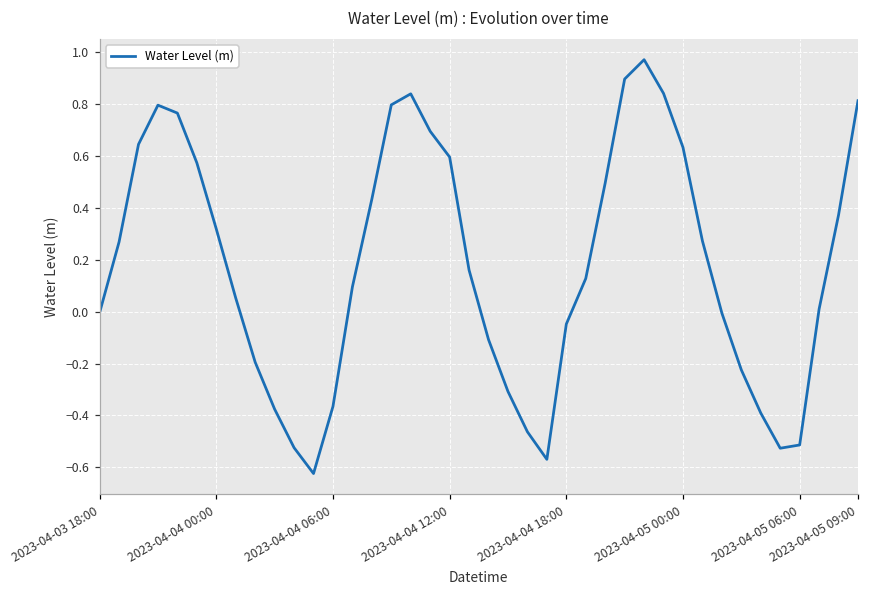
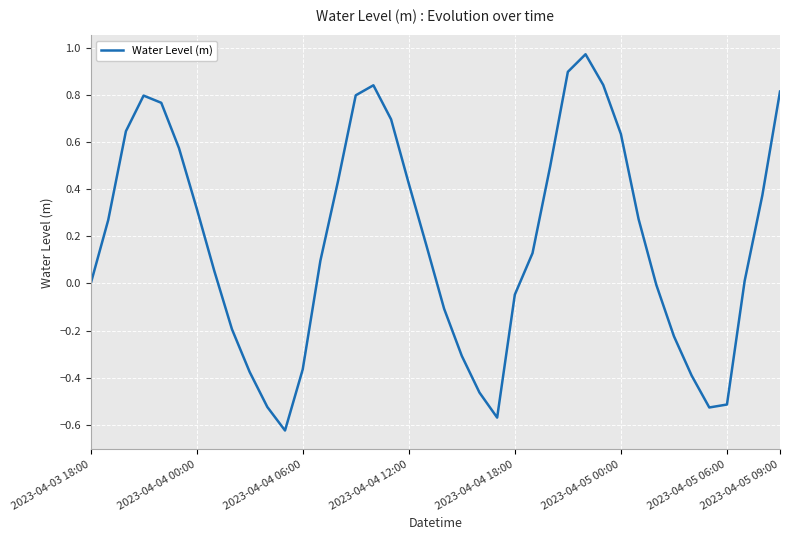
2023-04-04 12:00: 0.60 -> 0.42
